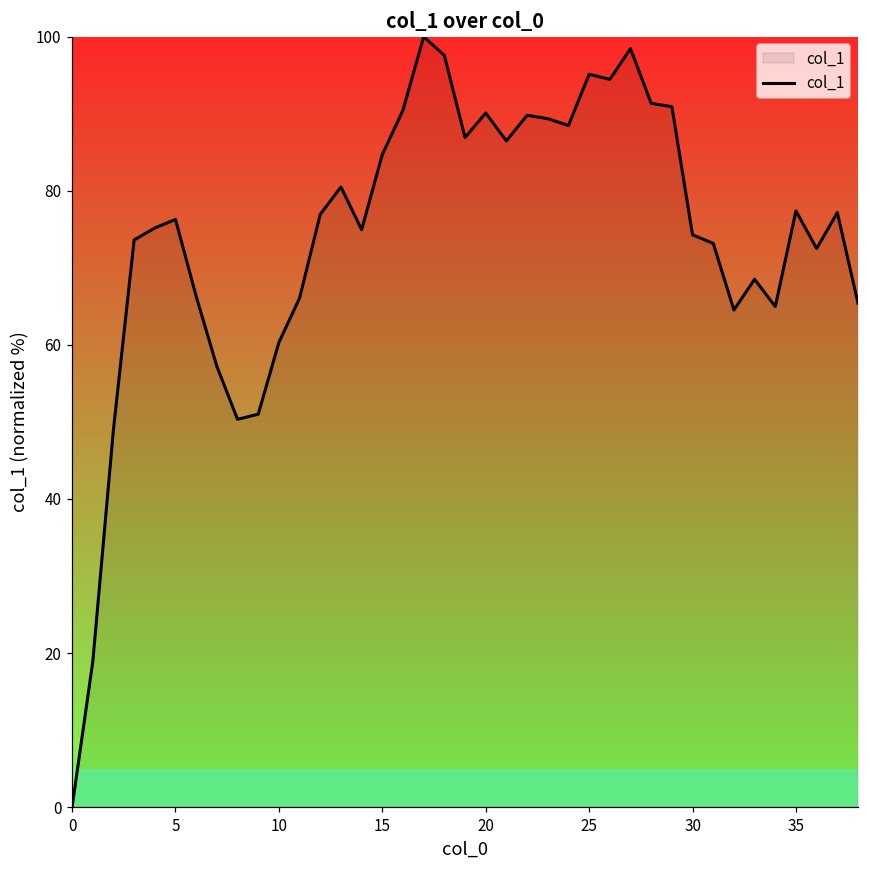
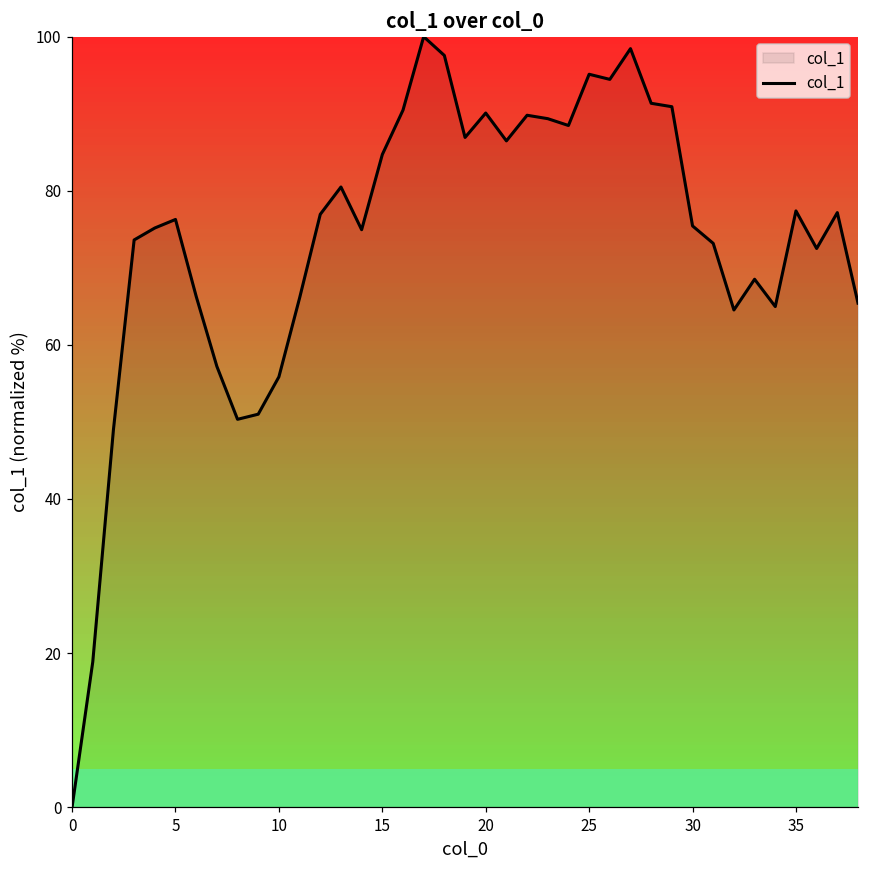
10: 60 -> 56
30: 74 -> 75
